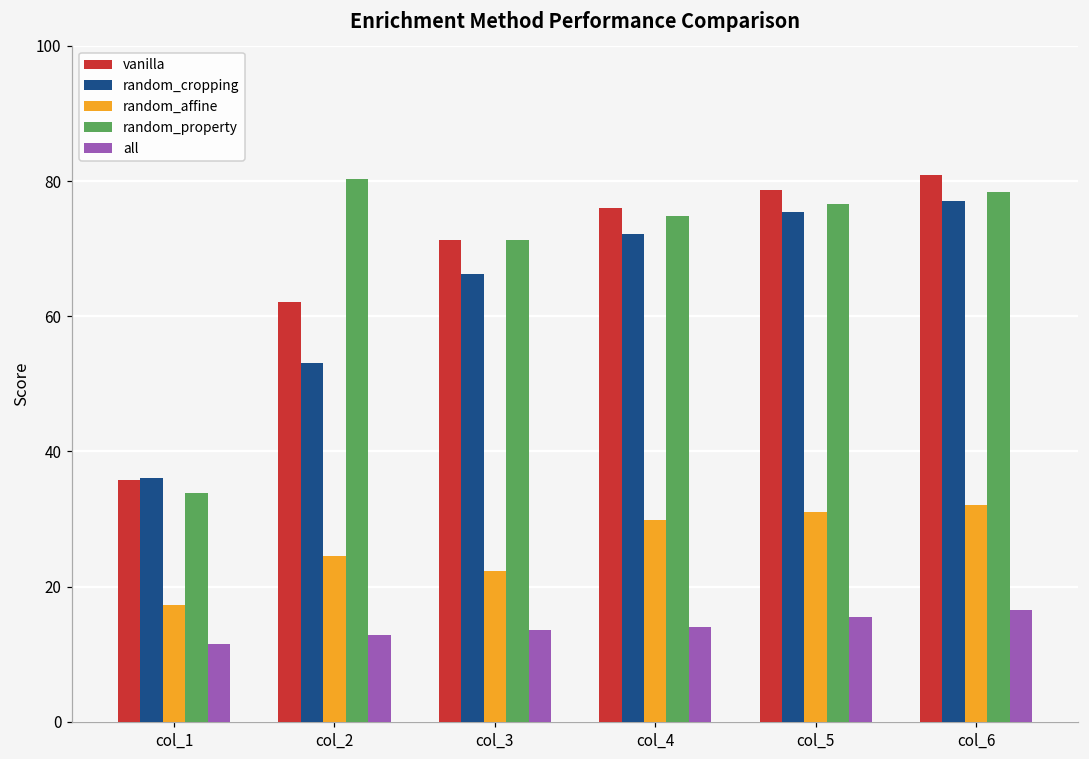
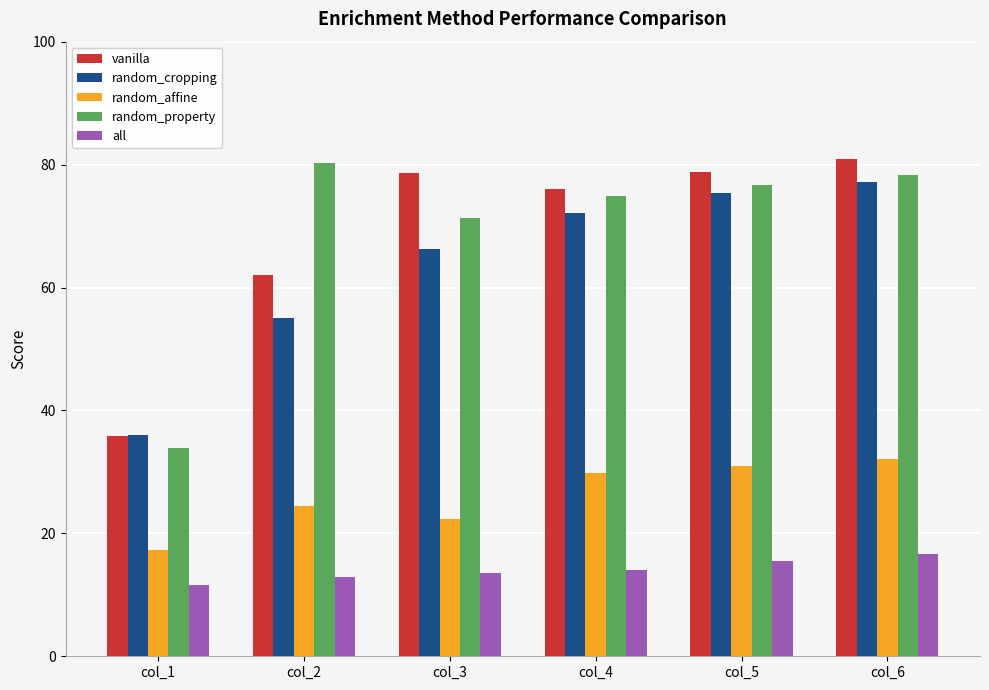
random_cropping, col_2: 53 -> 55
vanilla, col_3: 71 -> 79
